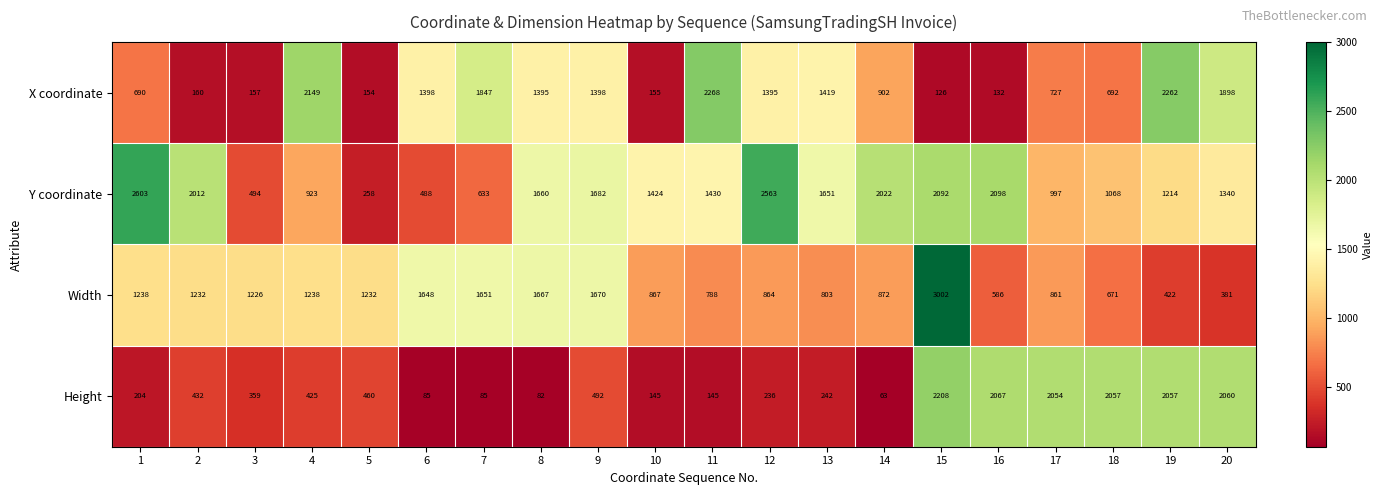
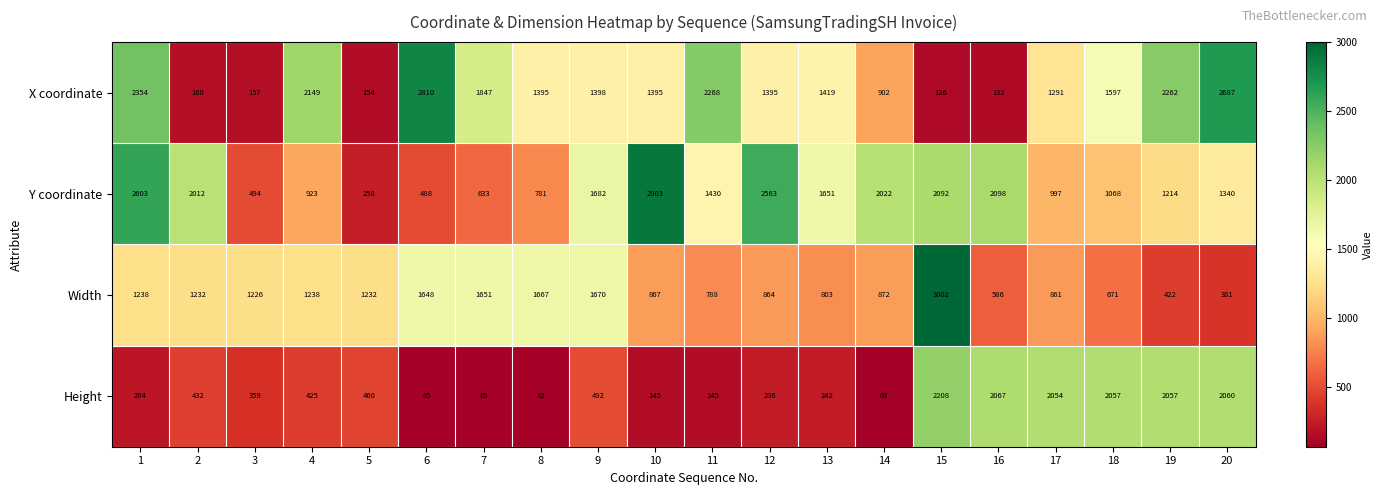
X coordinate, 1: 690 -> 2354
X coordinate, 6: 1398 -> 2810
X coordinate, 10: 155 -> 1395
X coordinate, 17: 727 -> 1291
X coordinate, 18: 692 -> 1597
X coordinate, 20: 1898 -> 2687
Y coordinate, 8: 1660 -> 781
Y coordinate, 10: 1424 -> 2903
